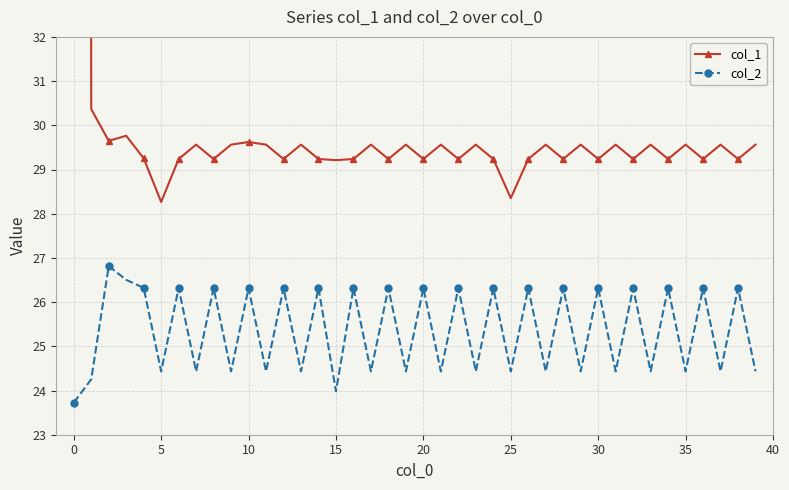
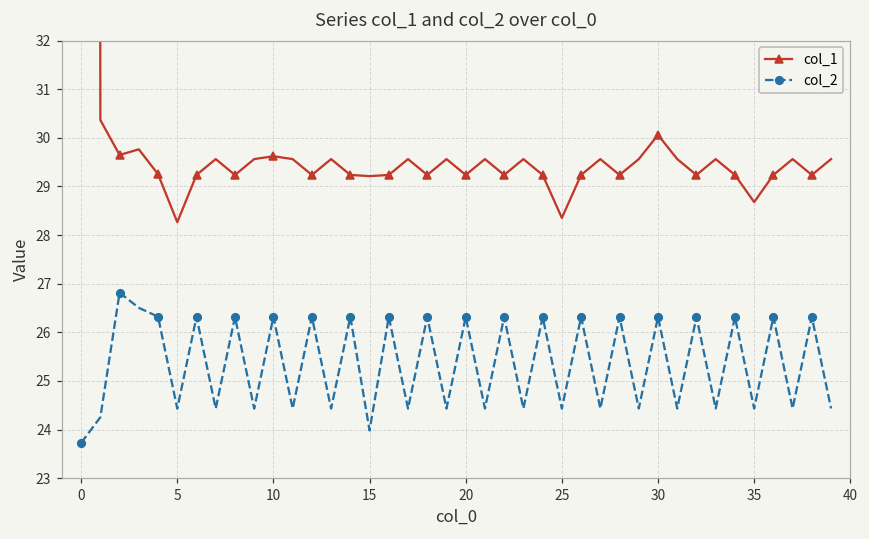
col_1, 30: 29.2 -> 30.1
col_1, 35: 29.6 -> 28.7
